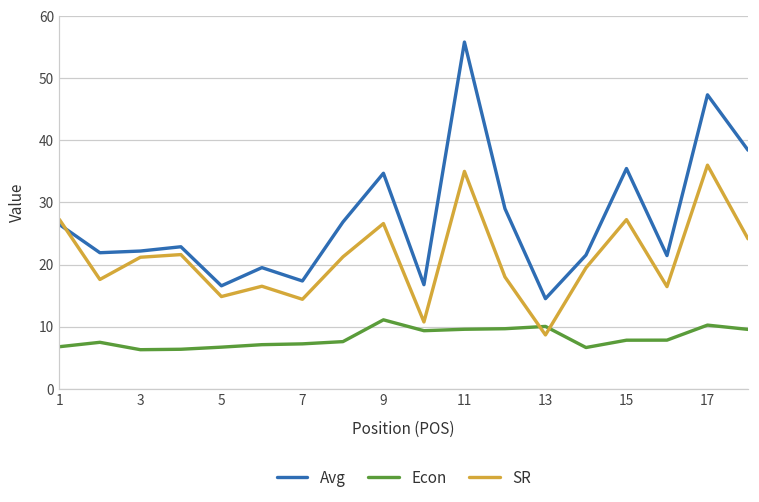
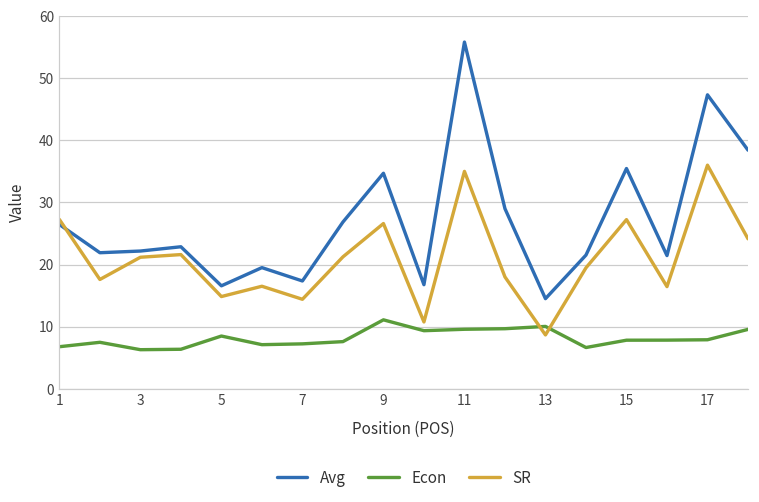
Econ, 5: 7 -> 8
Econ, 17: 10 -> 8
